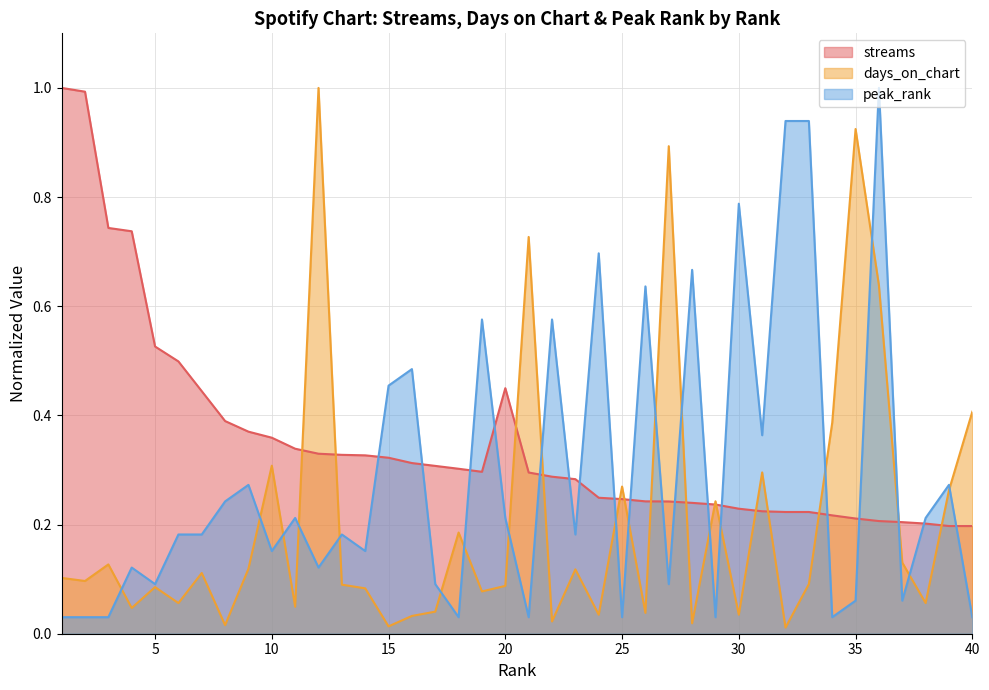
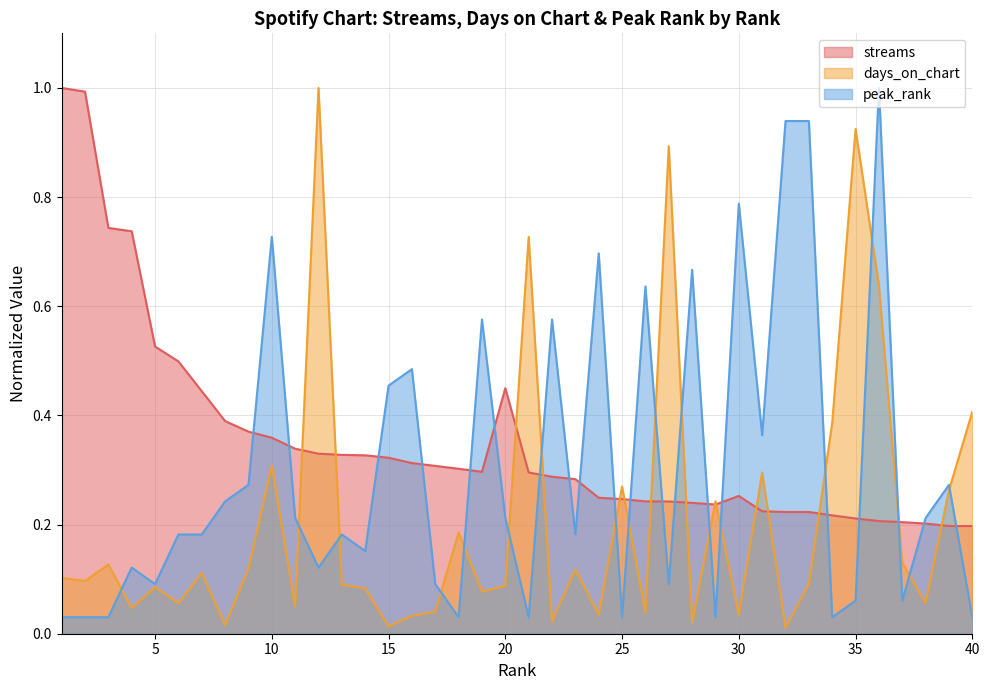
peak_rank, 10: 0.15 -> 0.73
streams, 30: 0.23 -> 0.25
